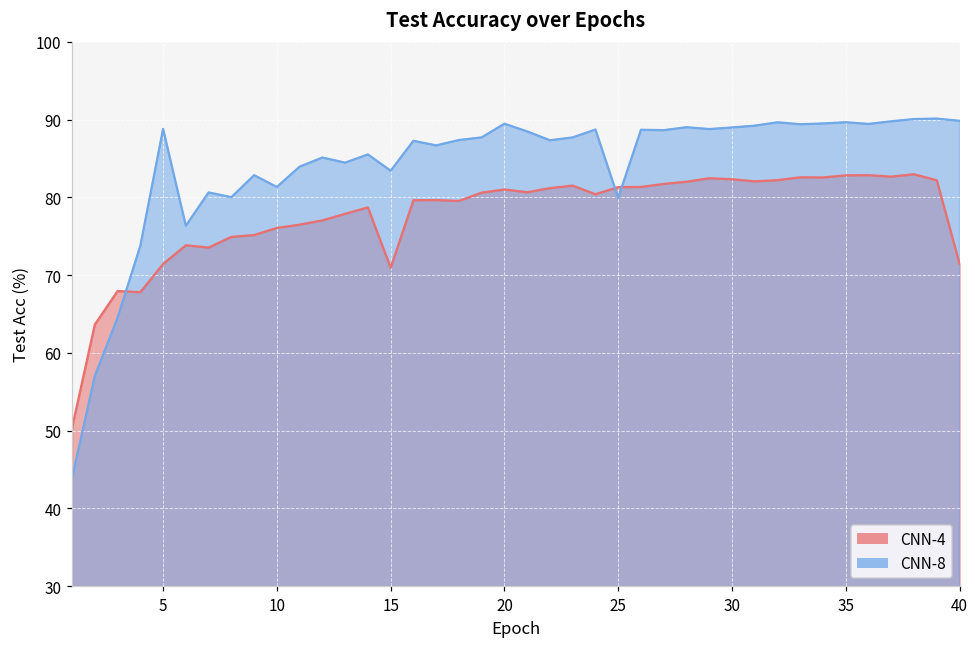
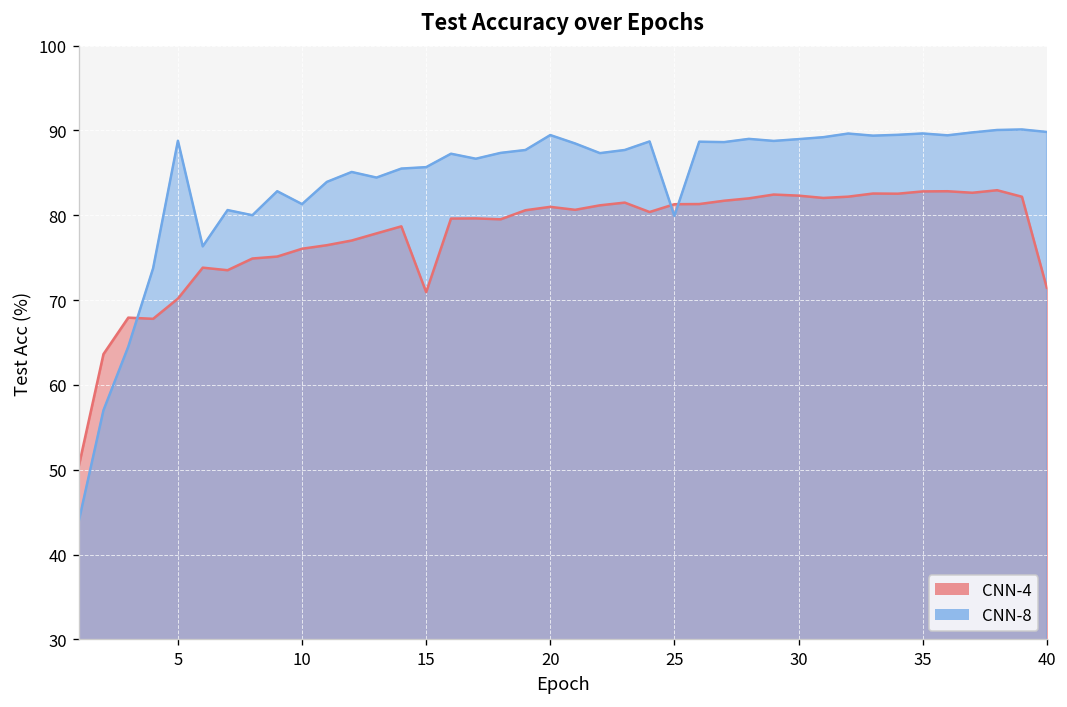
CNN-4, 5: 71 -> 70
CNN-8, 15: 83 -> 86
